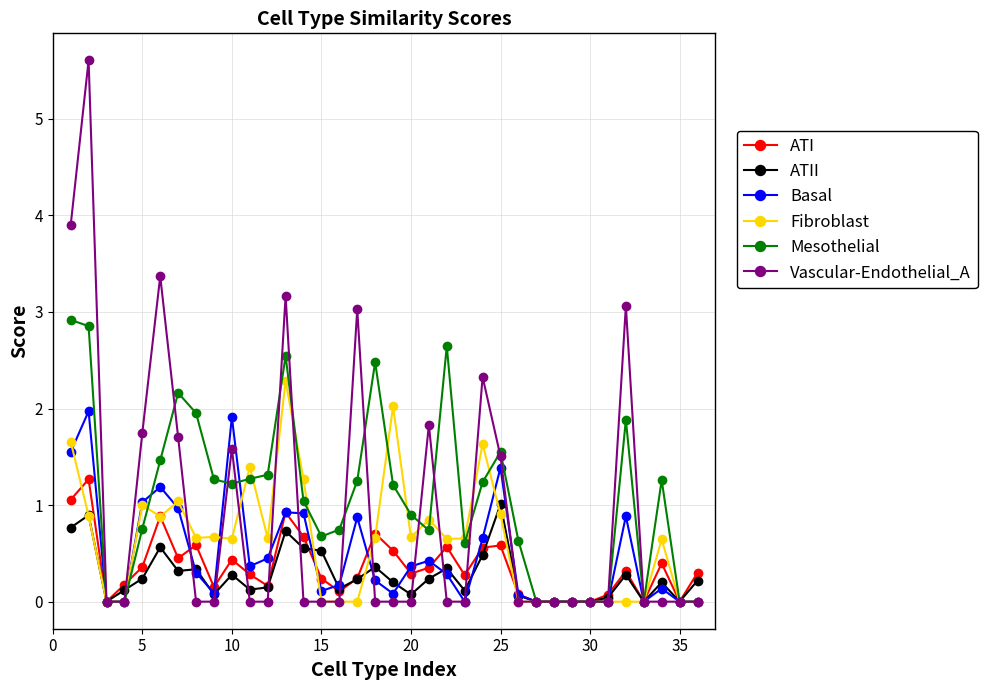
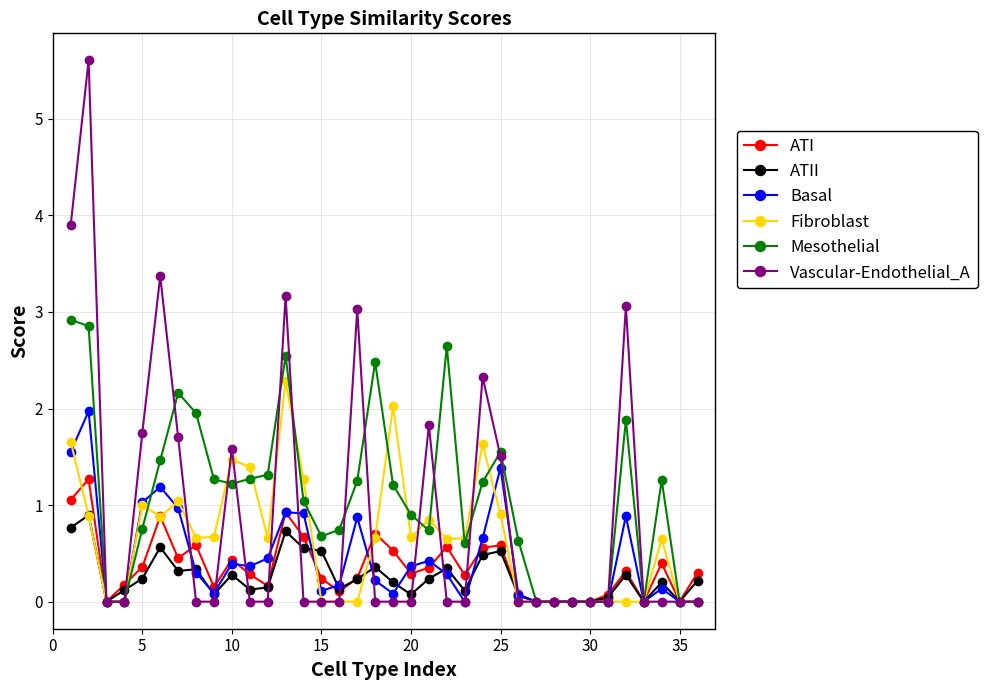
Basal, 10: 1.9 -> 0.4
Fibroblast, 10: 0.6 -> 1.5
ATII, 25: 1.0 -> 0.5
